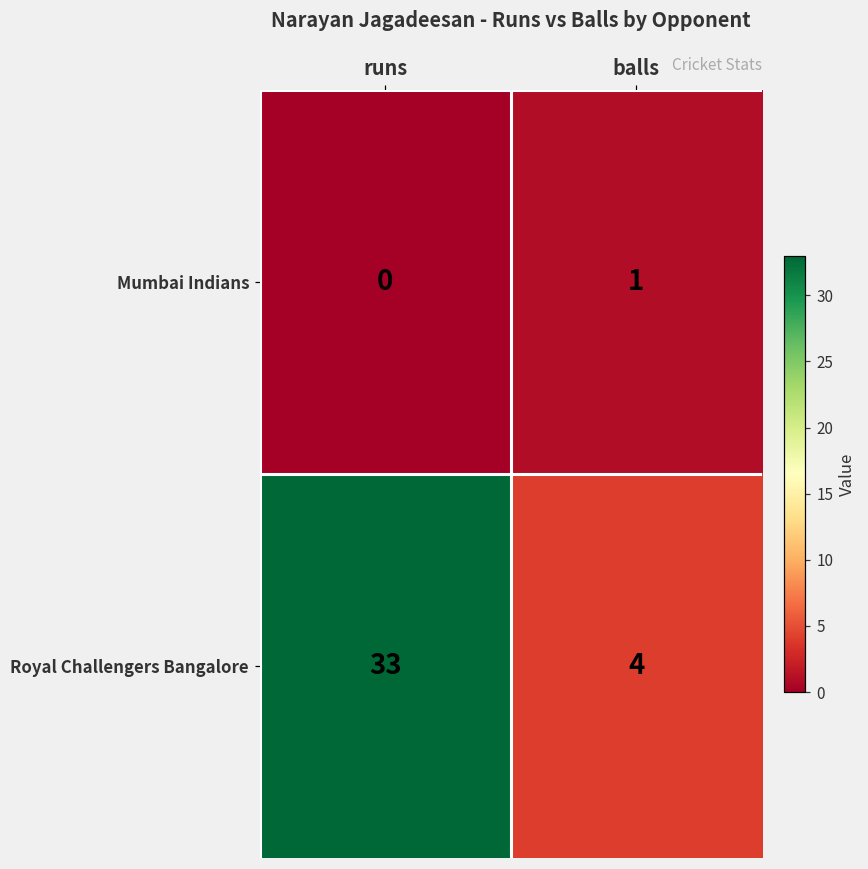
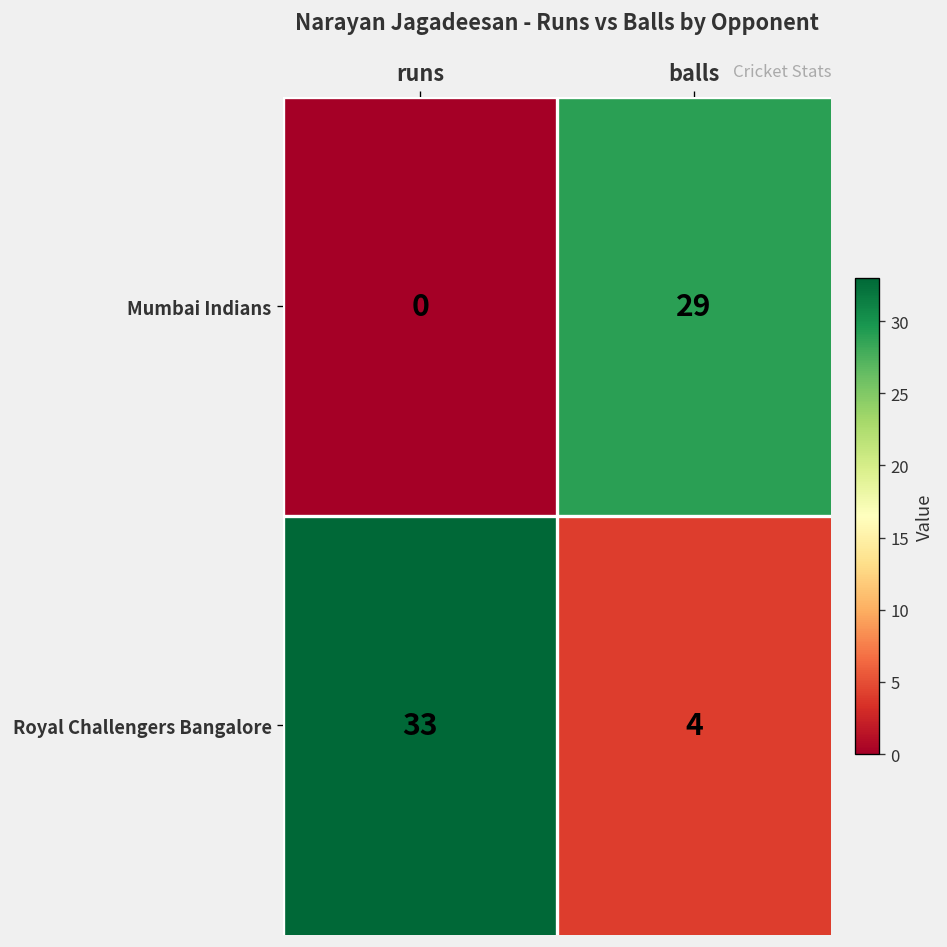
Mumbai Indians, balls: 1 -> 29
